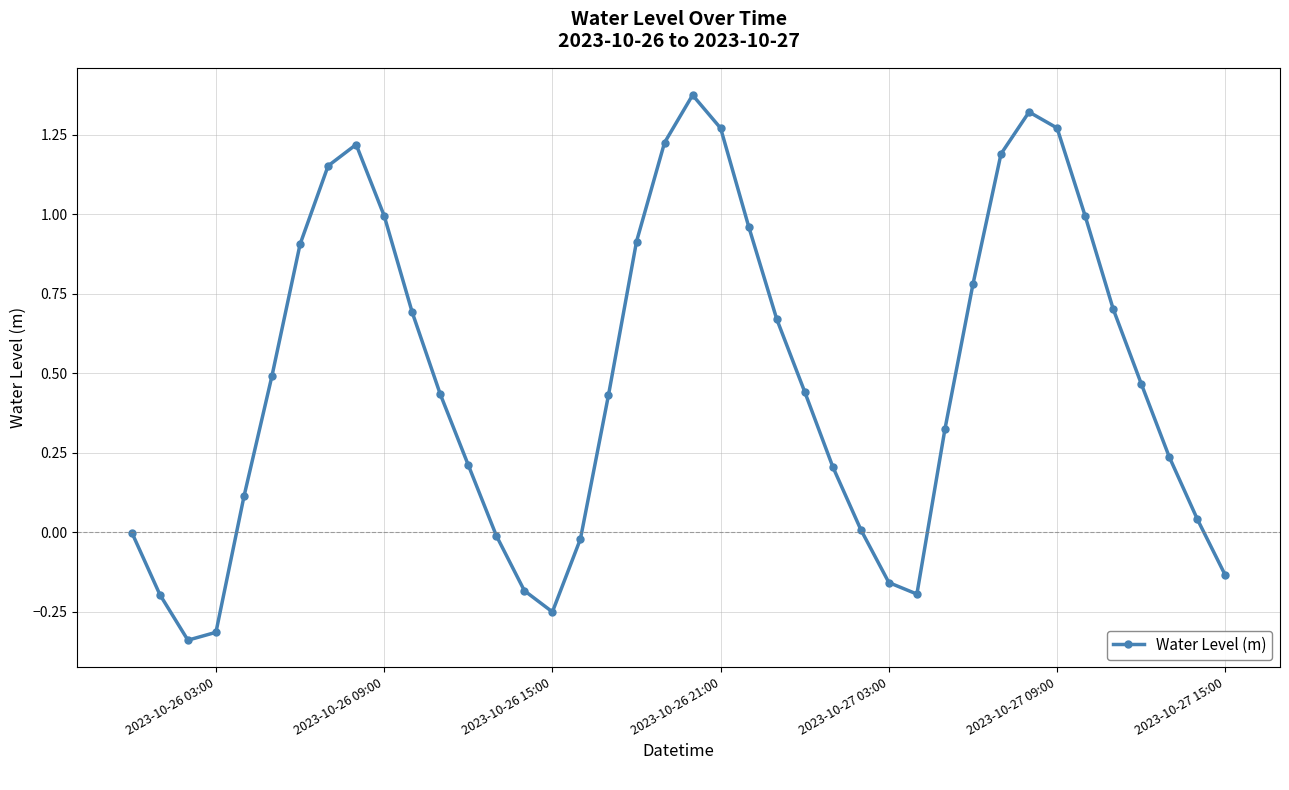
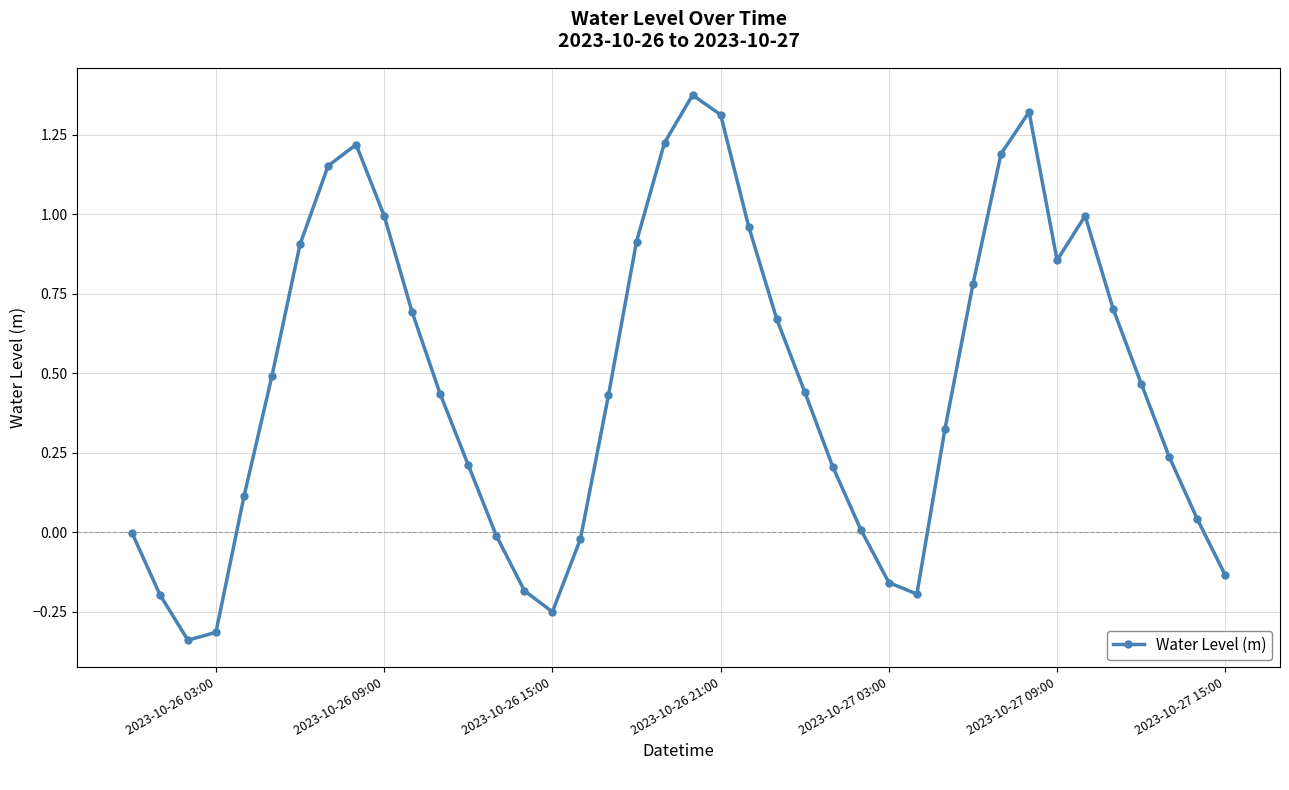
2023-10-26 21:00: 1.27 -> 1.31
2023-10-27 09:00: 1.27 -> 0.86
